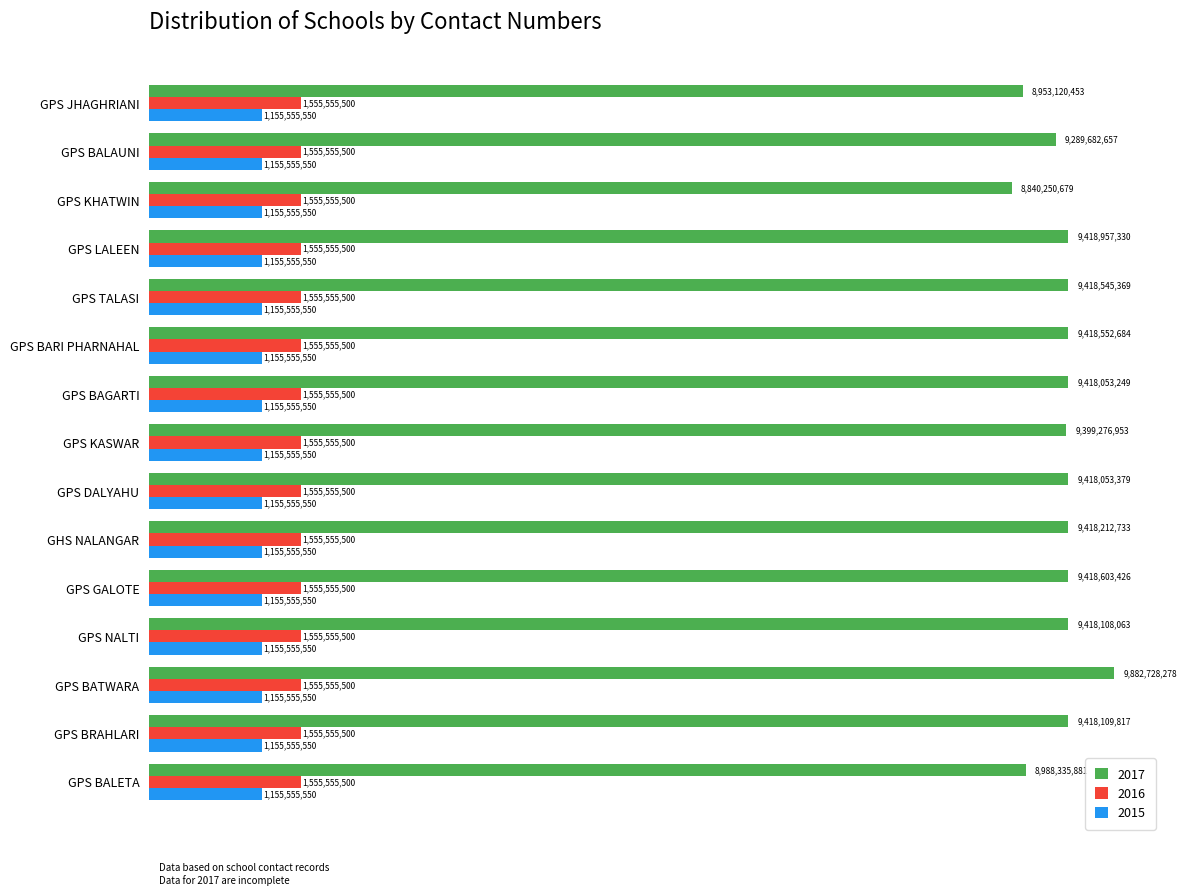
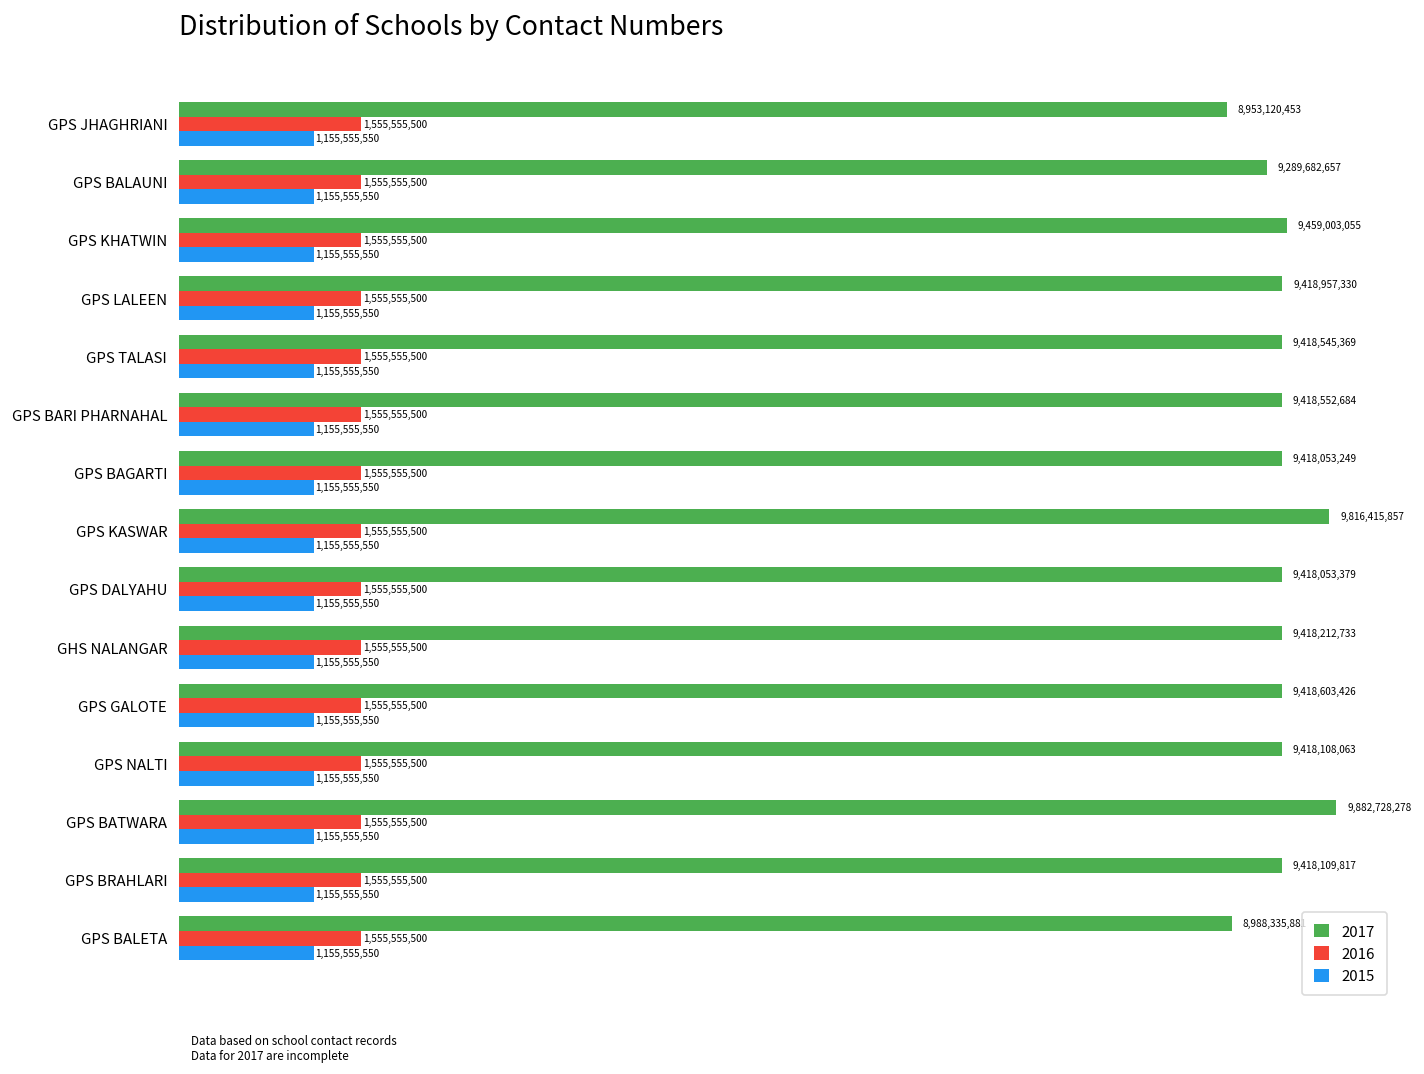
2017, GPS KHATWIN: 8,840,250,679 -> 9,459,003,055
2017, GPS KASWAR: 9,399,276,953 -> 9,816,415,857
